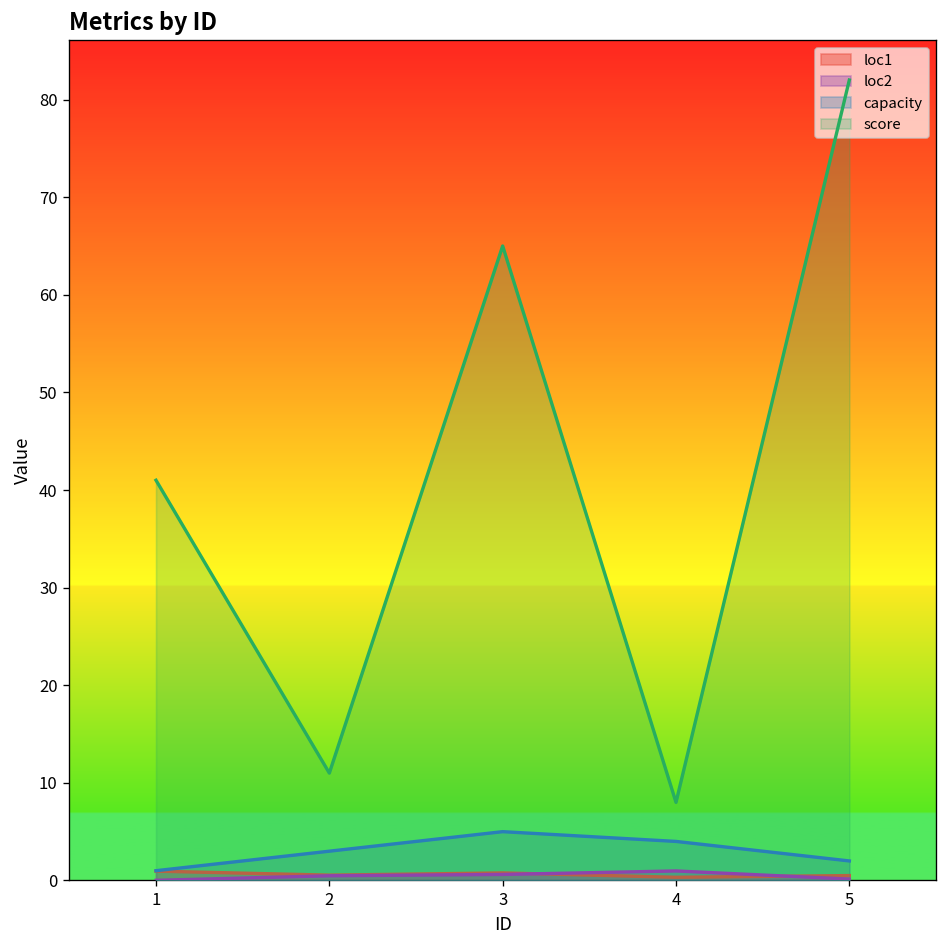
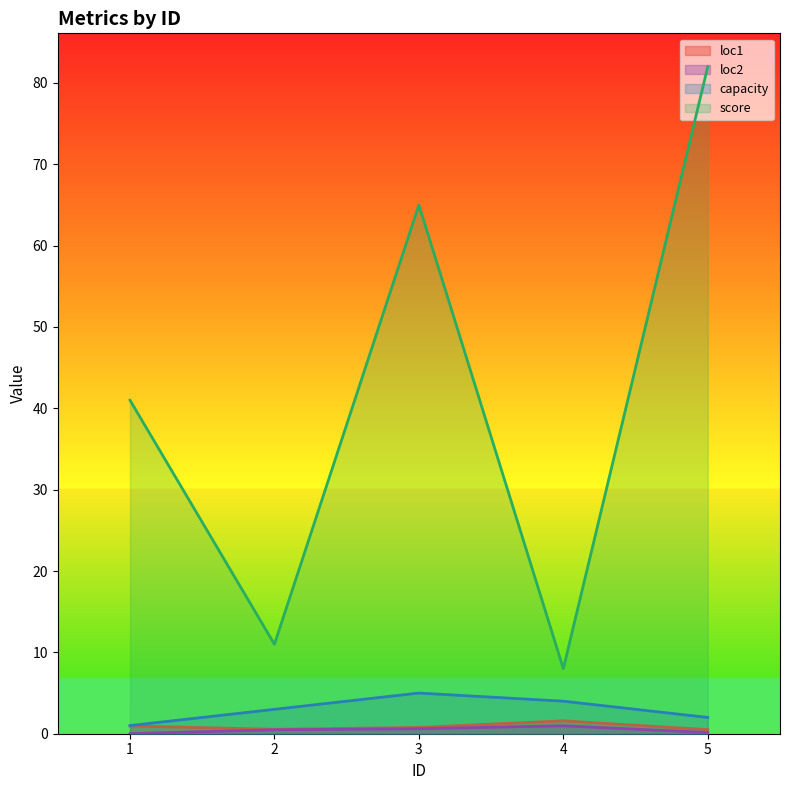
loc1, 4: 0 -> 2
